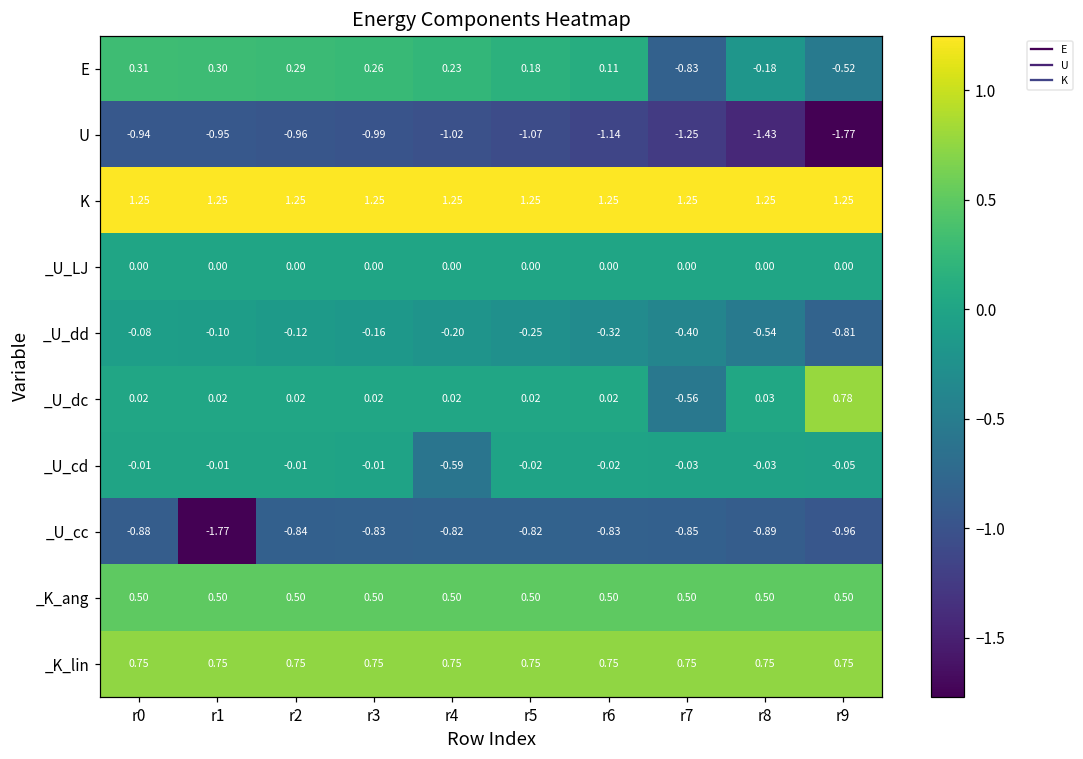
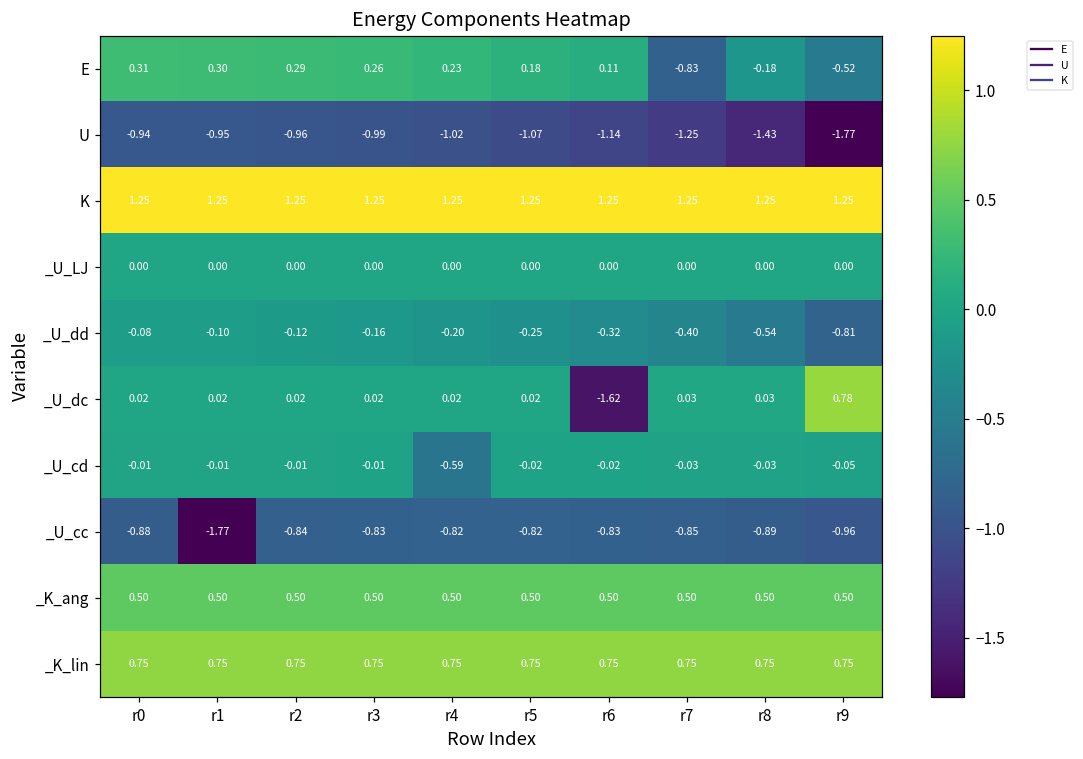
_U_dc, r6: 0.02 -> -1.62
_U_dc, r7: -0.56 -> 0.03
